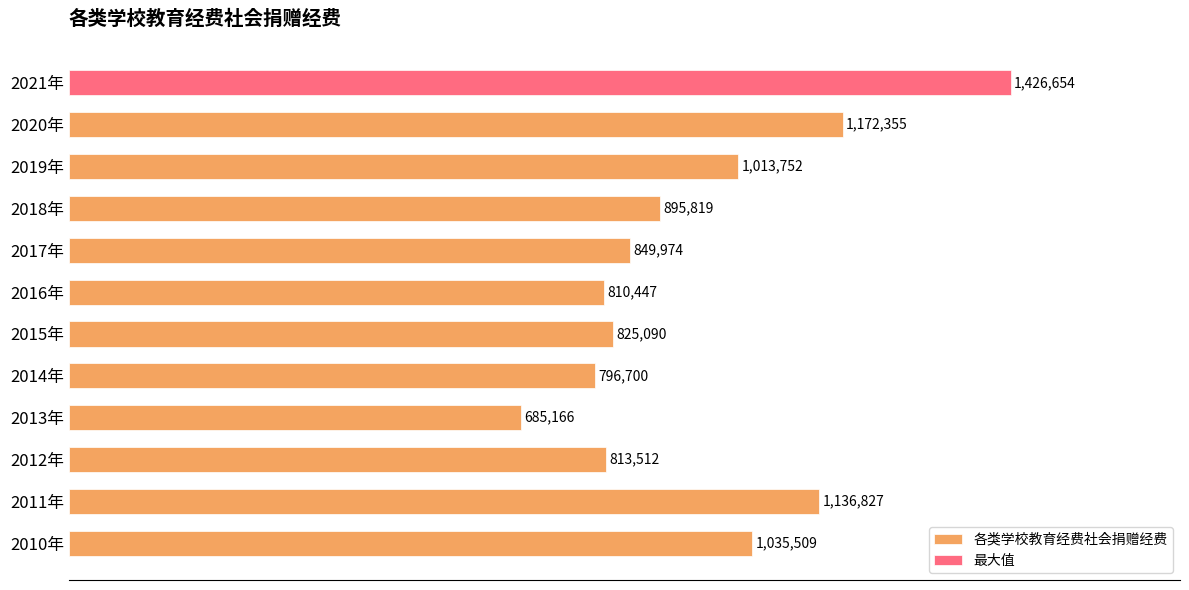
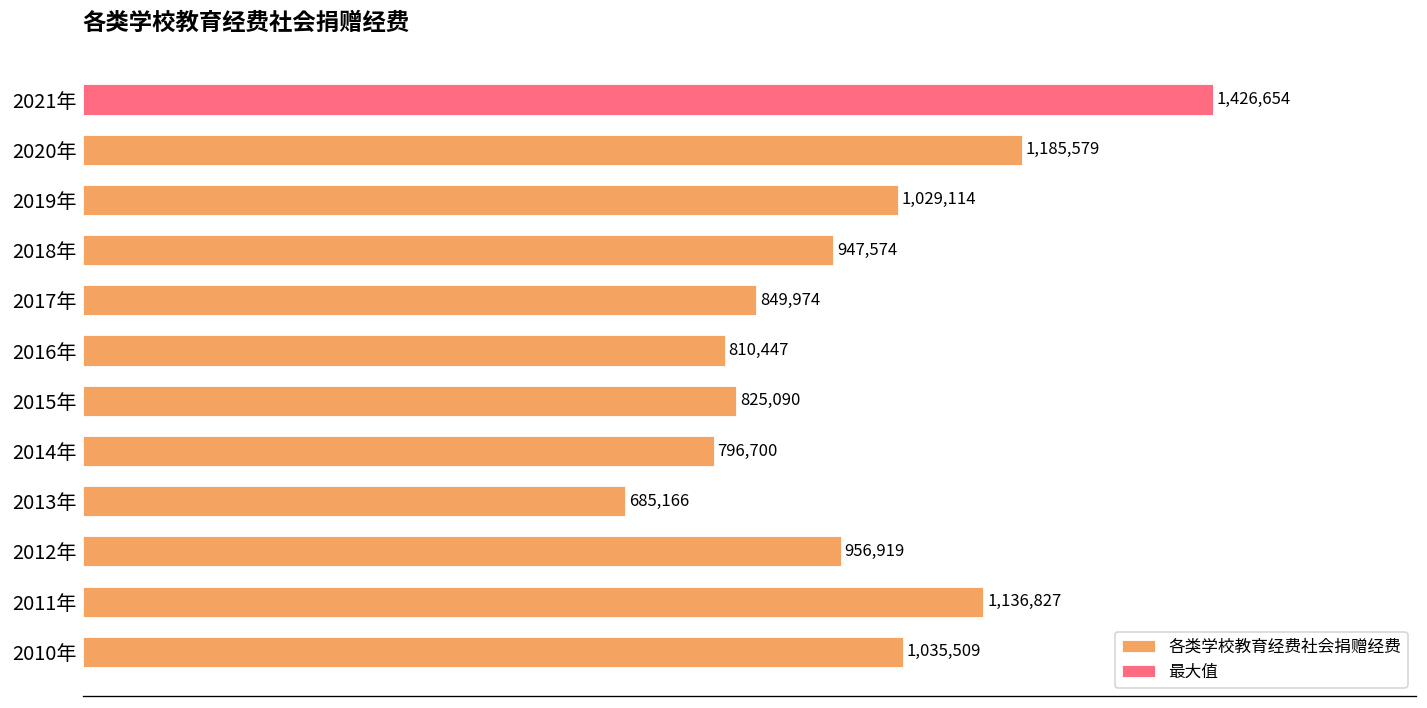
各类学校教育经费社会捐赠经费, 2020年: 1,172,355 -> 1,185,579
各类学校教育经费社会捐赠经费, 2019年: 1,013,752 -> 1,029,114
各类学校教育经费社会捐赠经费, 2018年: 895,819 -> 947,574
各类学校教育经费社会捐赠经费, 2012年: 813,512 -> 956,919
